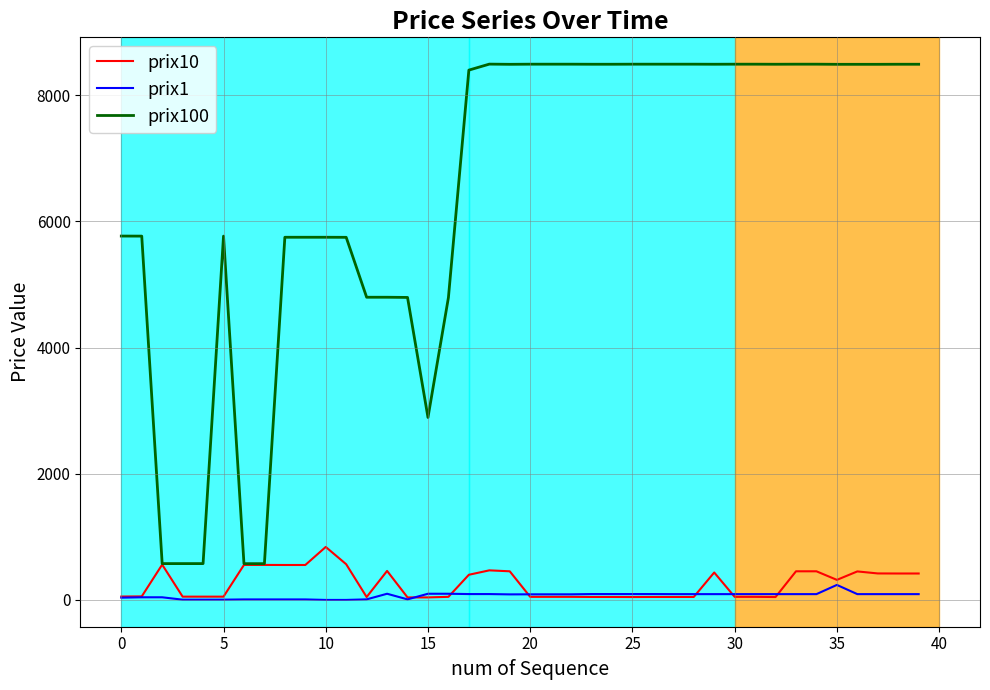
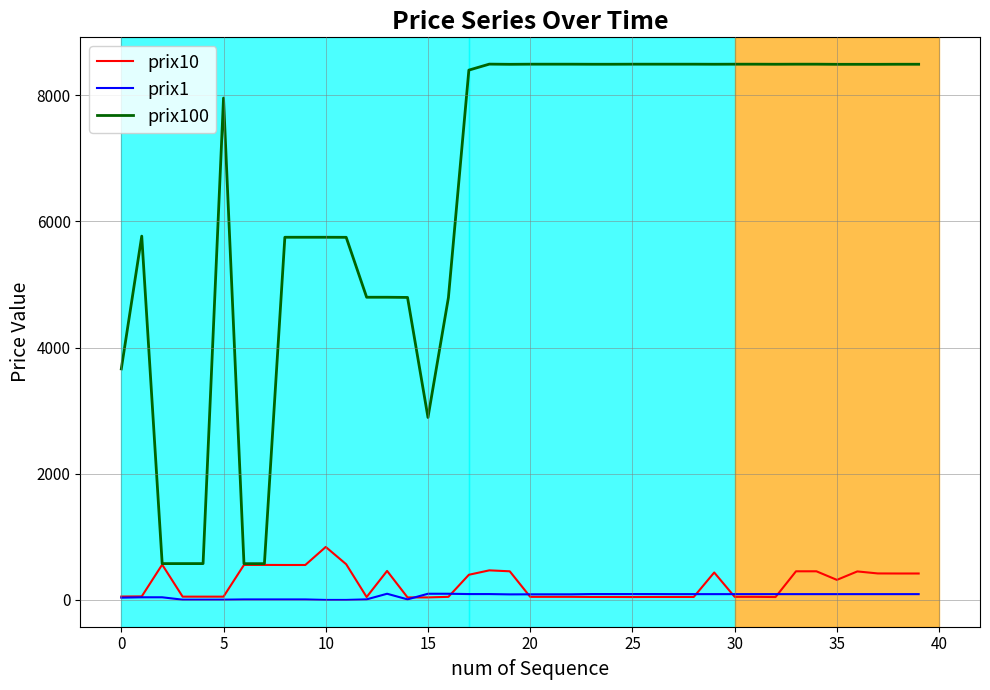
prix100, 0: 5800 -> 3700
prix100, 5: 5800 -> 8000
prix1, 35: 200 -> 100
